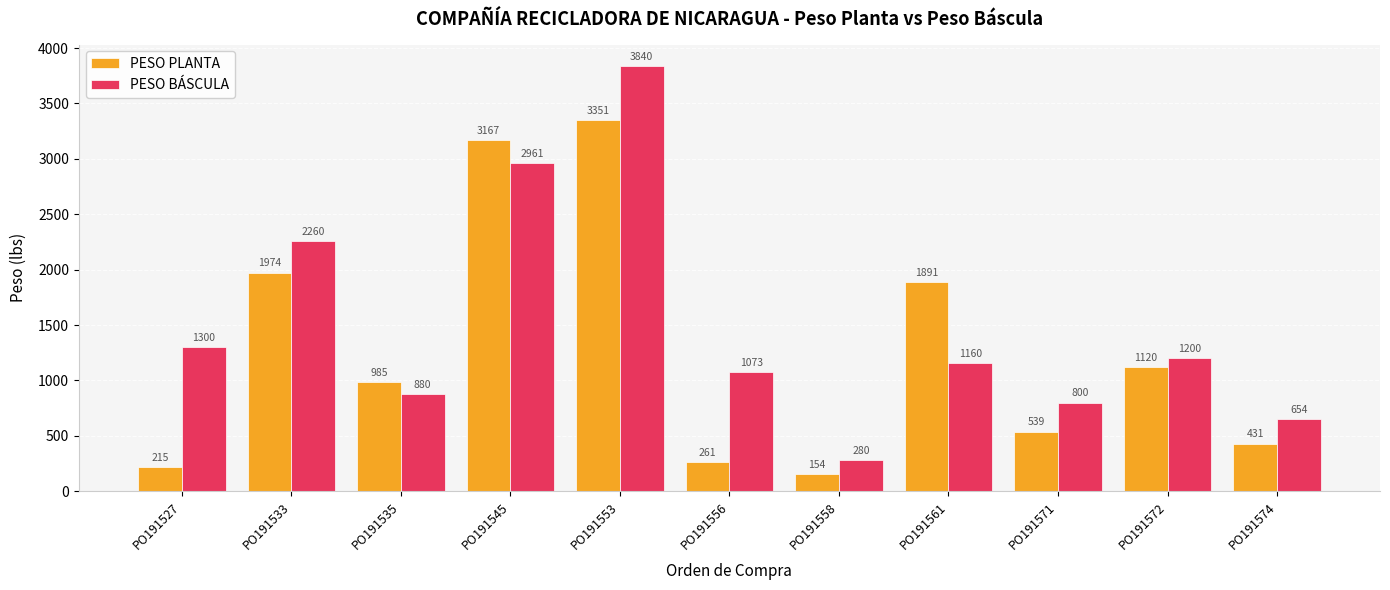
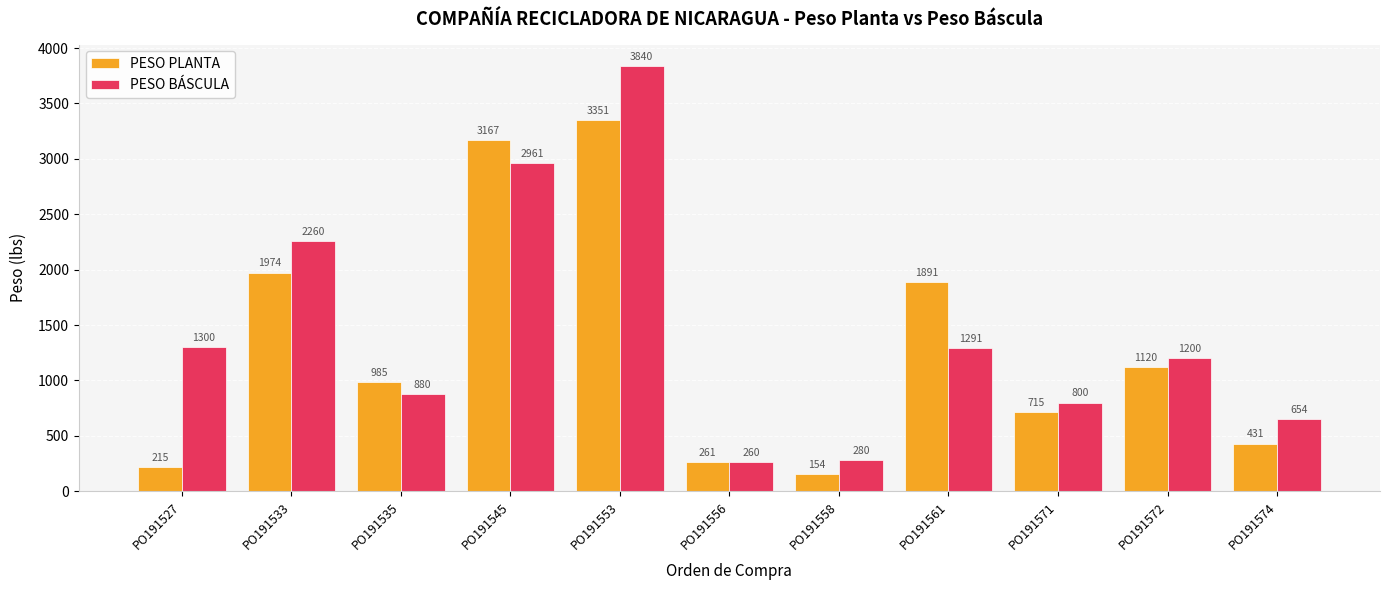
PESO BÁSCULA, PO191556: 1073 -> 260
PESO BÁSCULA, PO191561: 1160 -> 1291
PESO PLANTA, PO191571: 539 -> 715
